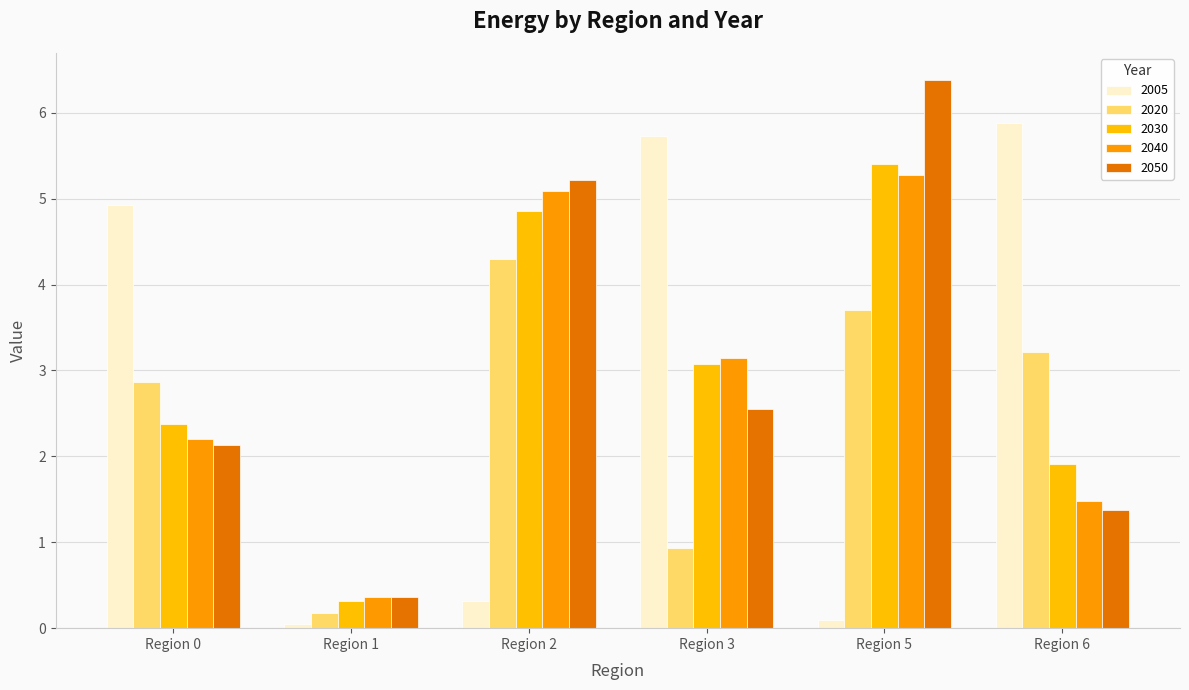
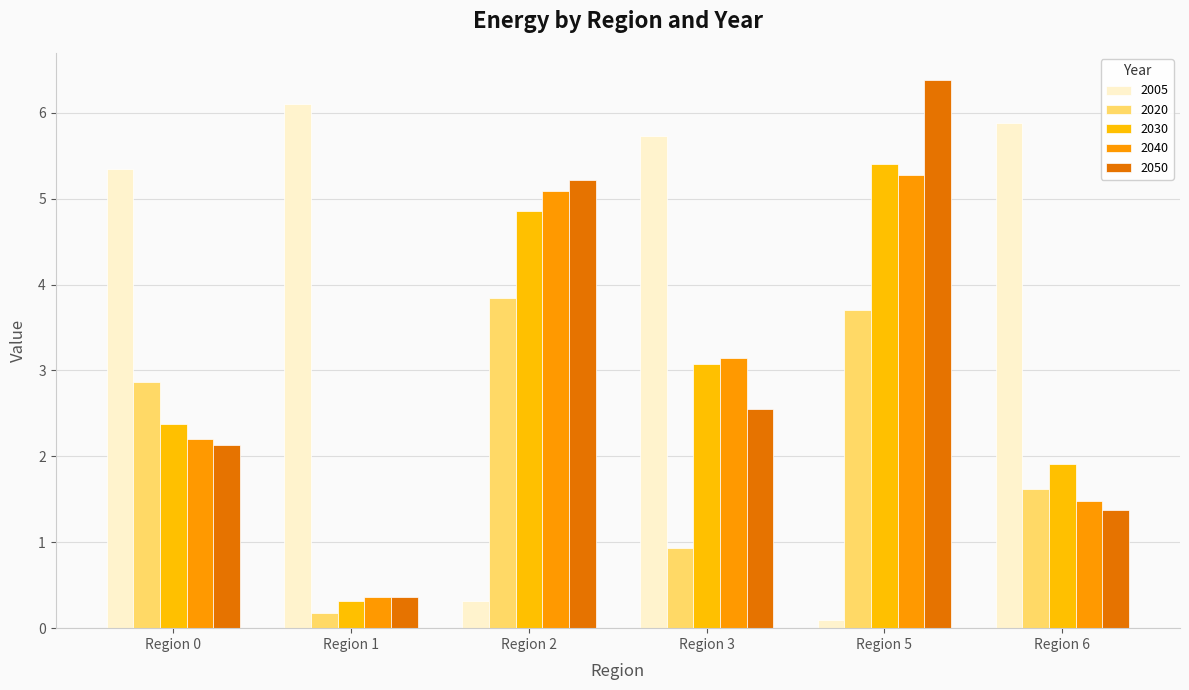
2005, Region 0: 4.9 -> 5.3
2005, Region 1: 0.0 -> 6.1
2020, Region 2: 4.3 -> 3.8
2020, Region 6: 3.2 -> 1.6
